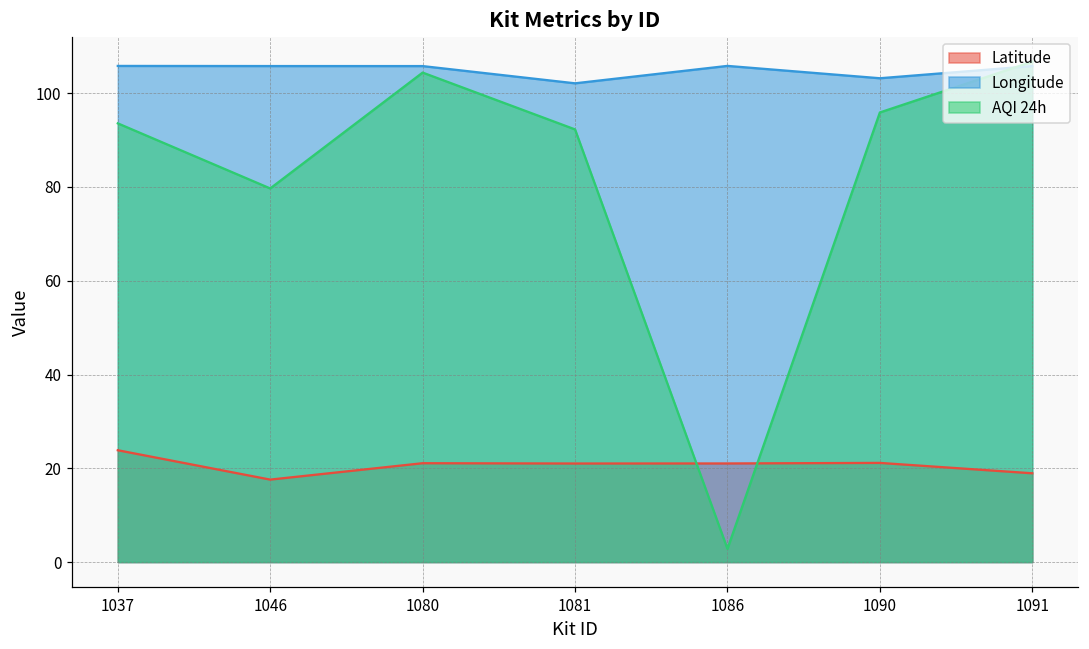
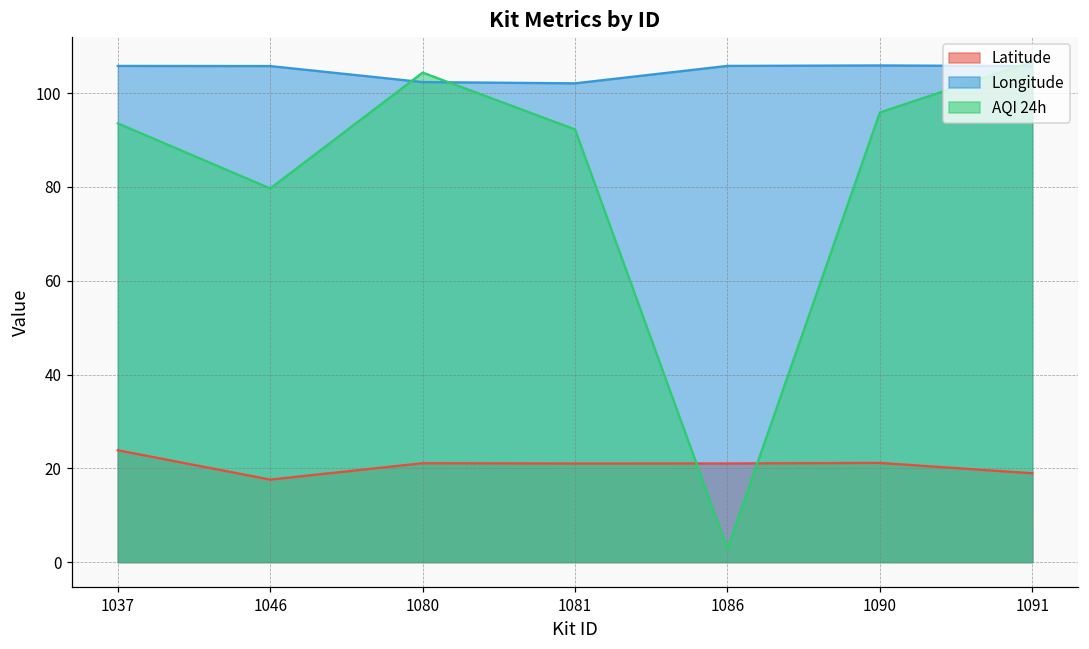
Longitude, 1080: 106 -> 102
Longitude, 1090: 103 -> 106
